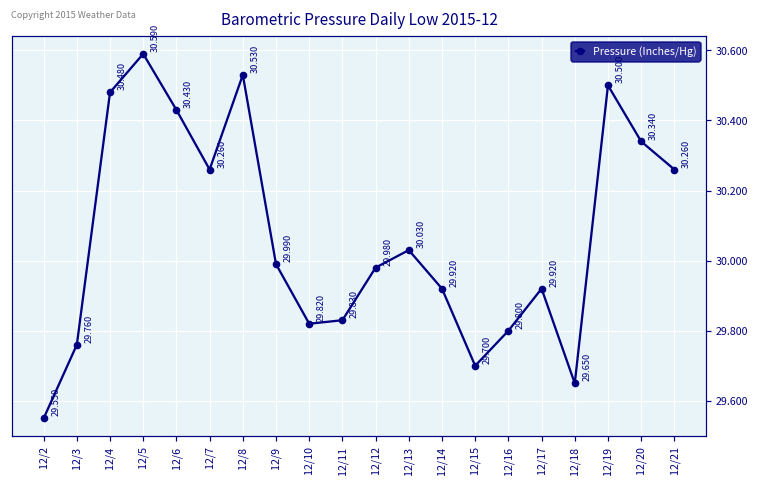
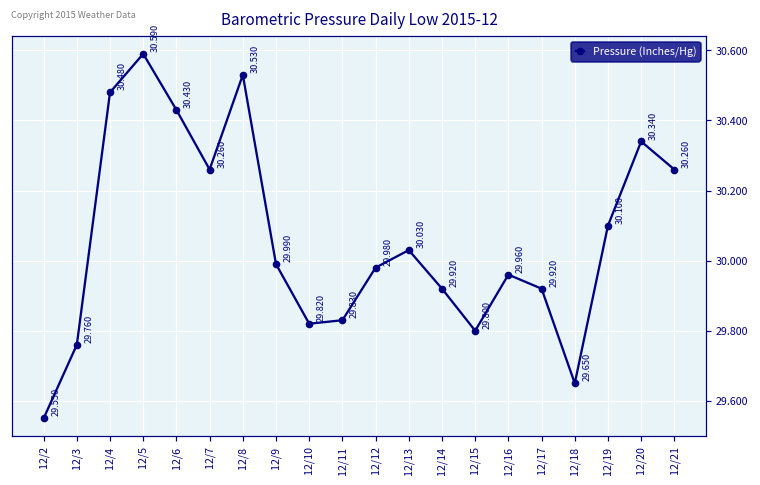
12/15: 29.700 -> 29.800
12/16: 29.800 -> 29.960
12/19: 30.5 -> 30.1
